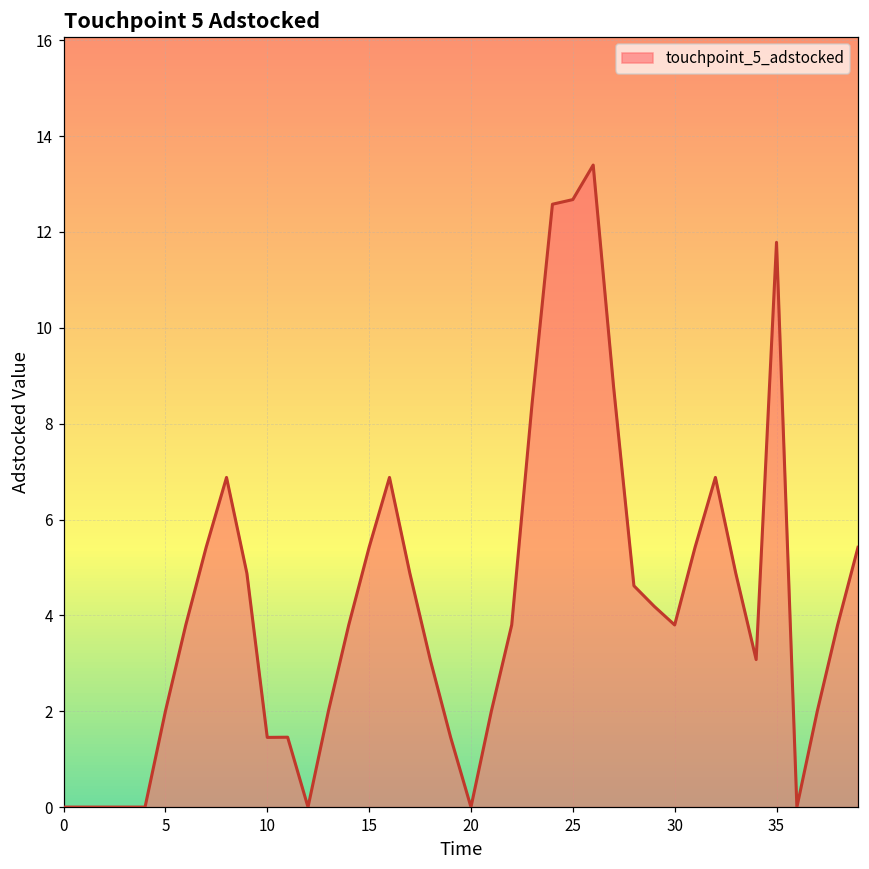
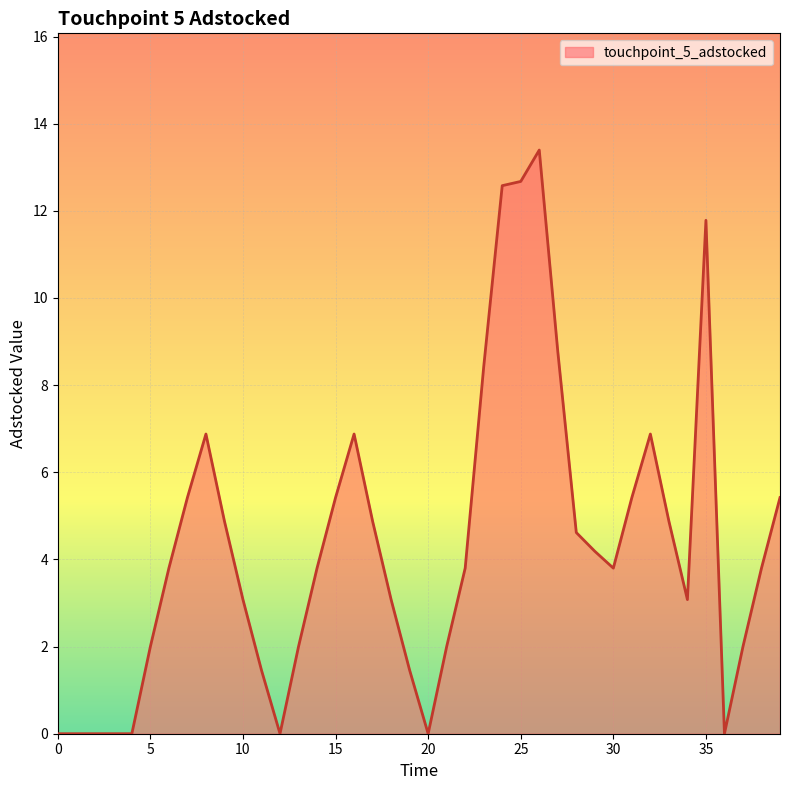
10: 1.5 -> 3.1
